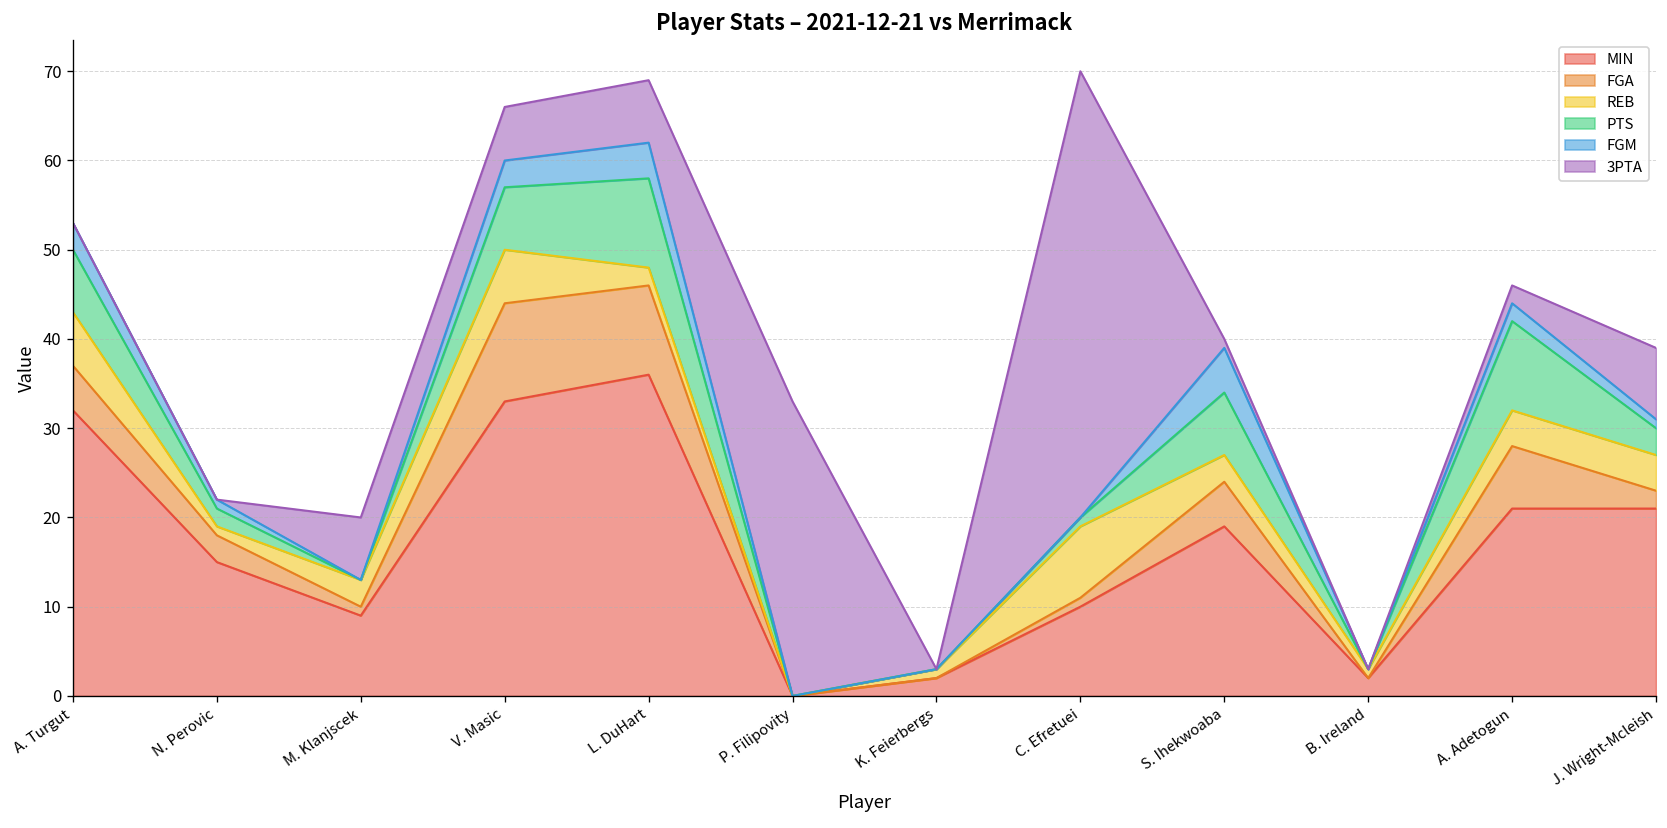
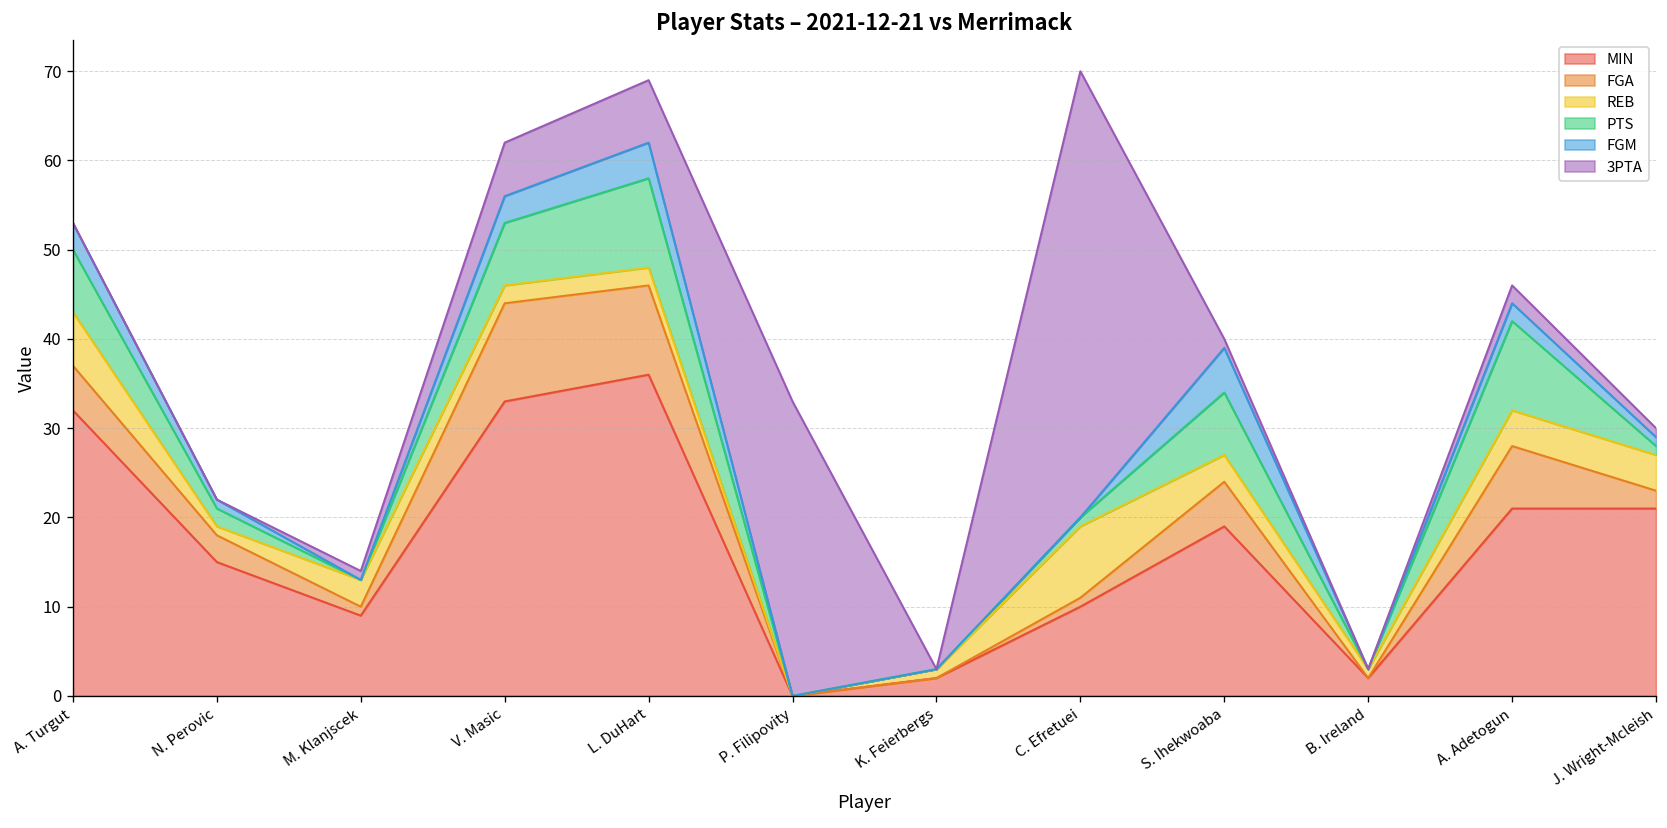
3PTA, M. Klanjscek: 7 -> 1
REB, V. Masic: 6 -> 2
PTS, J. Wright-Mcleish: 3 -> 1
3PTA, J. Wright-Mcleish: 8 -> 1
